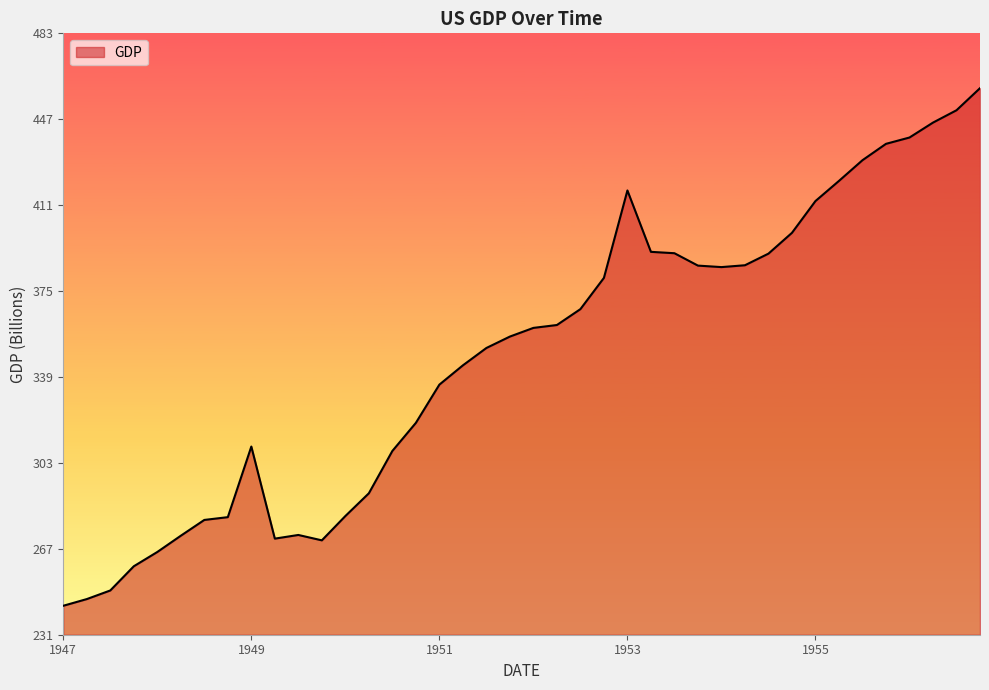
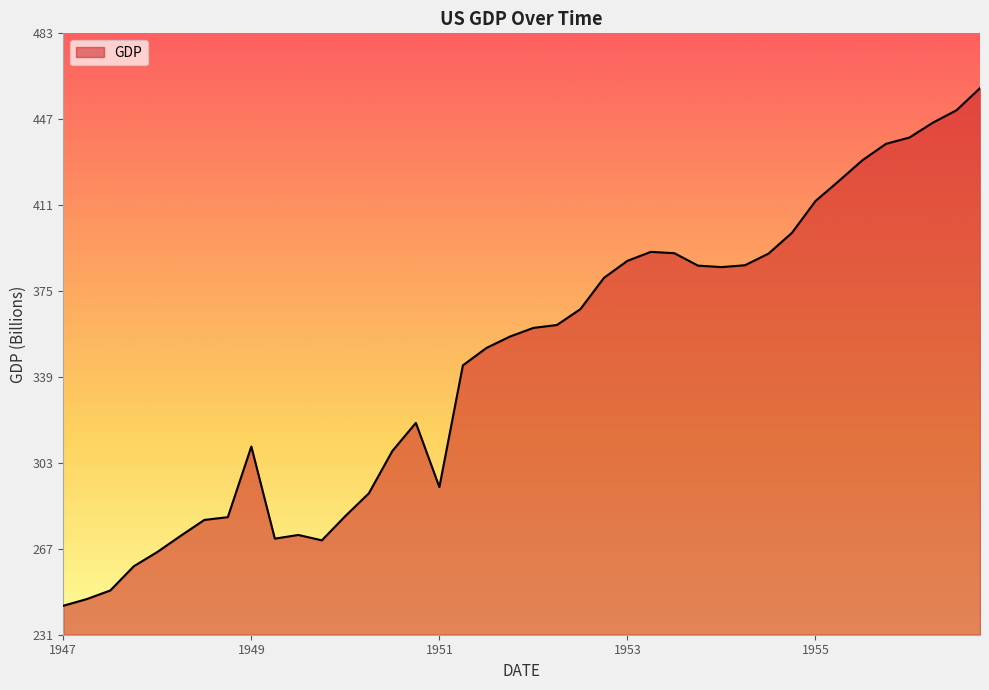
1951: 336 -> 293
1953: 418 -> 388
